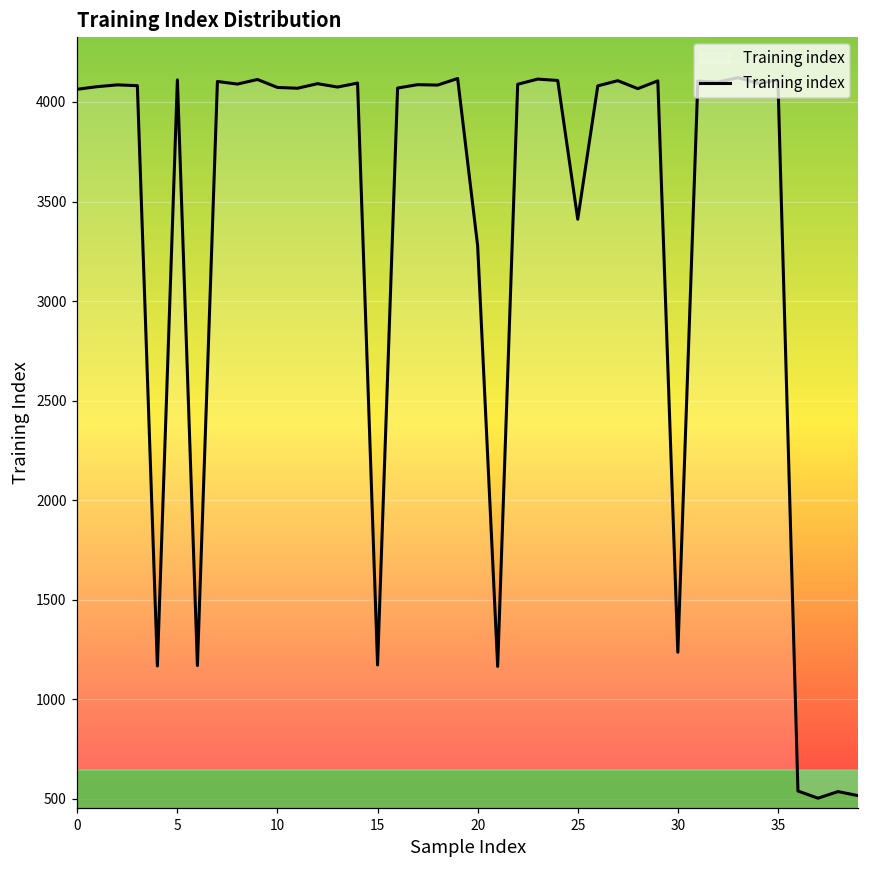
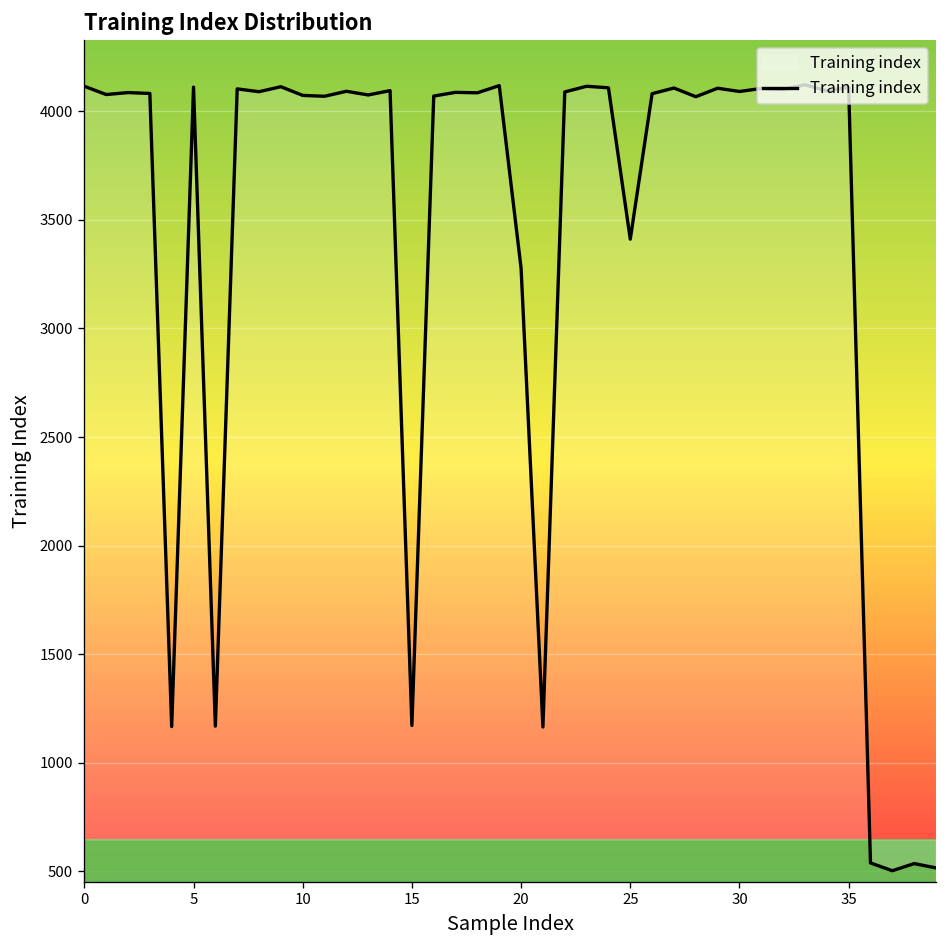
Training index, 0: 4060 -> 4120
Training index, 30: 1240 -> 4090
